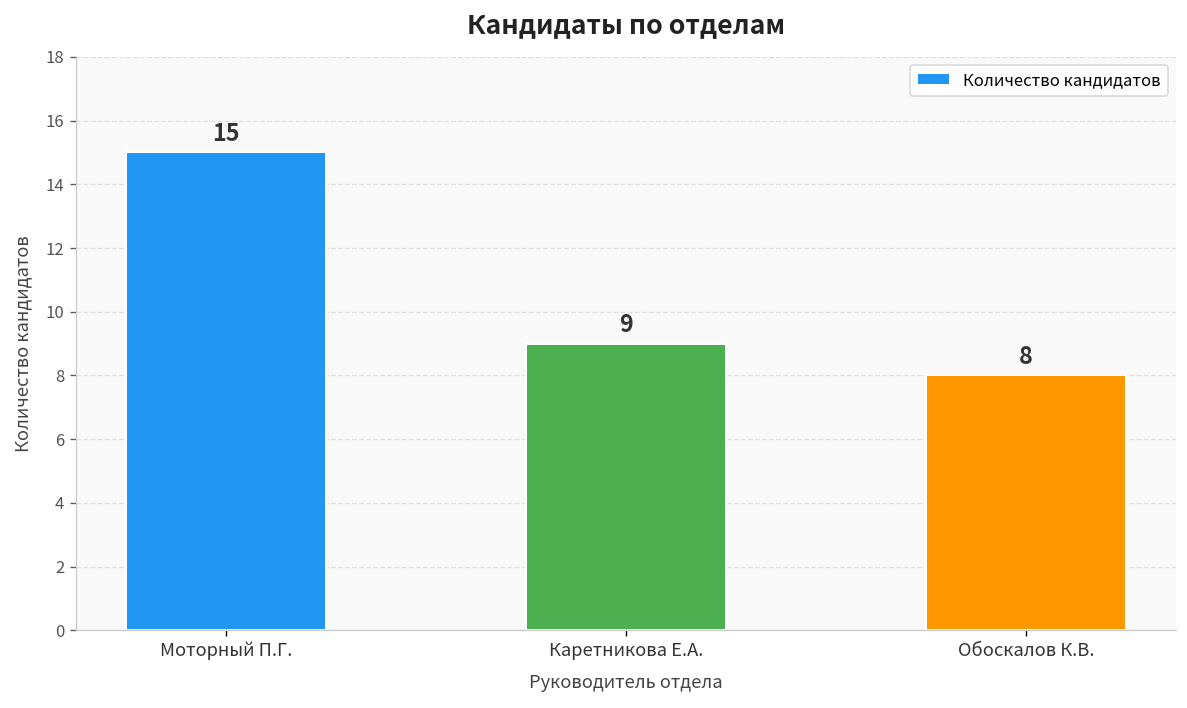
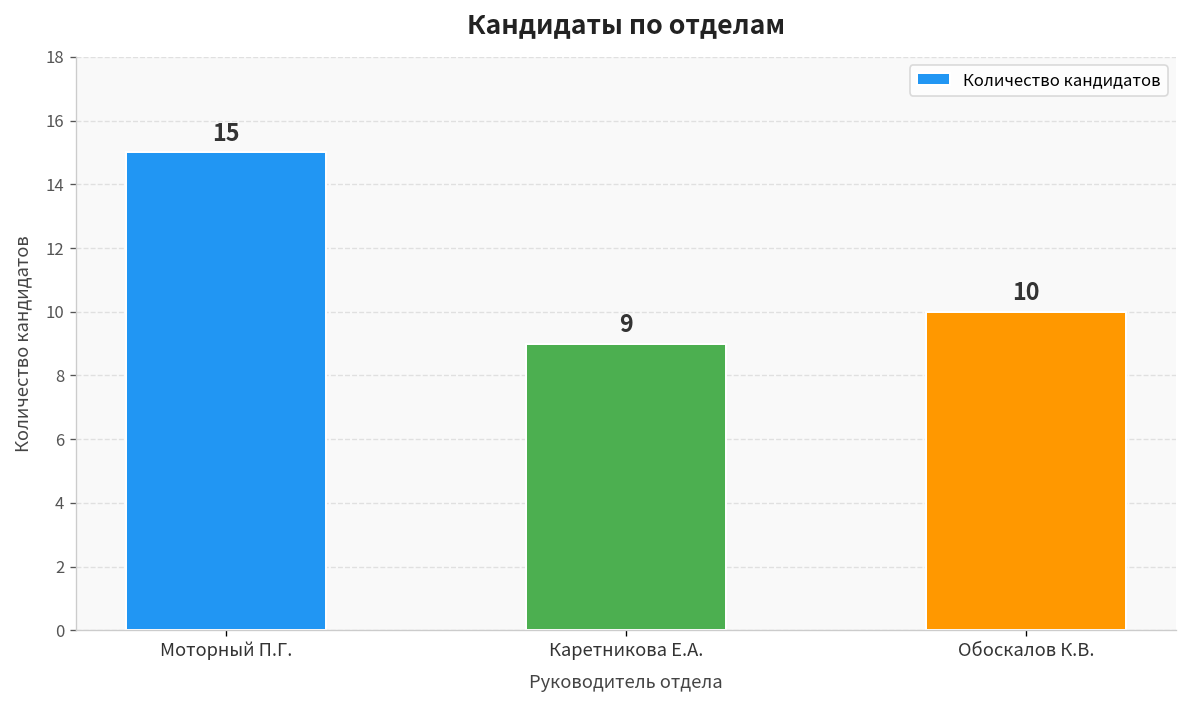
Обоскалов К.В.: 8 -> 10
